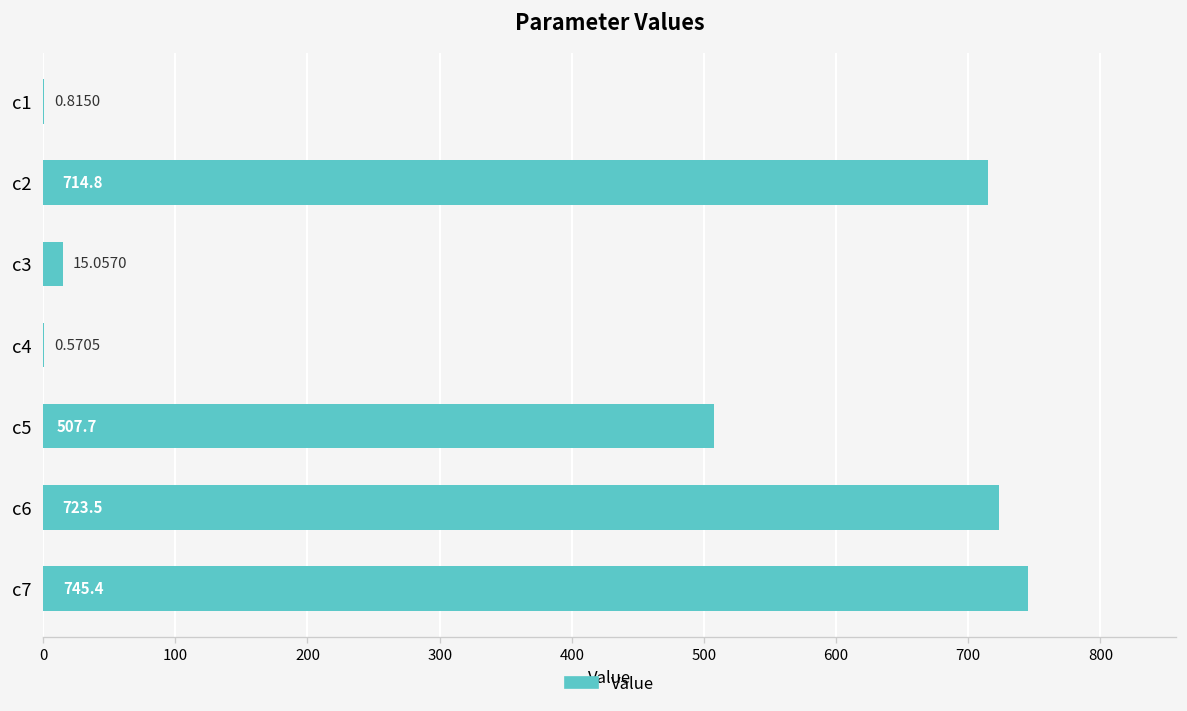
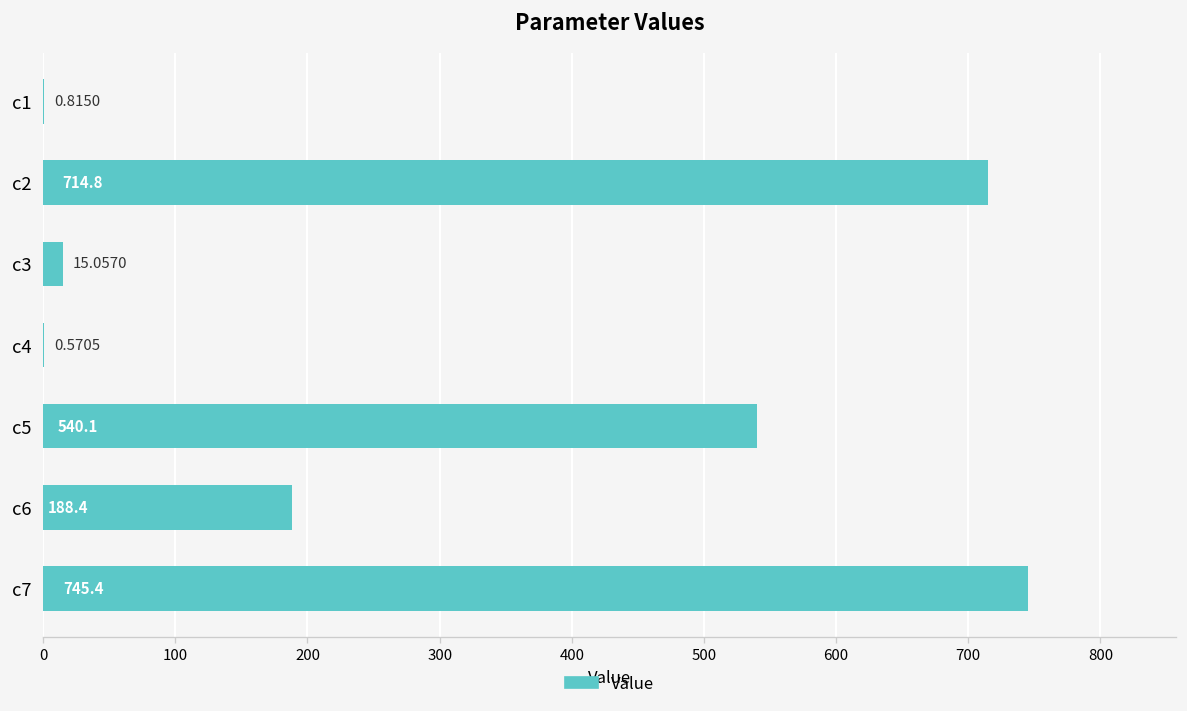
c5: 507.7 -> 540.1
c6: 723.5 -> 188.4
